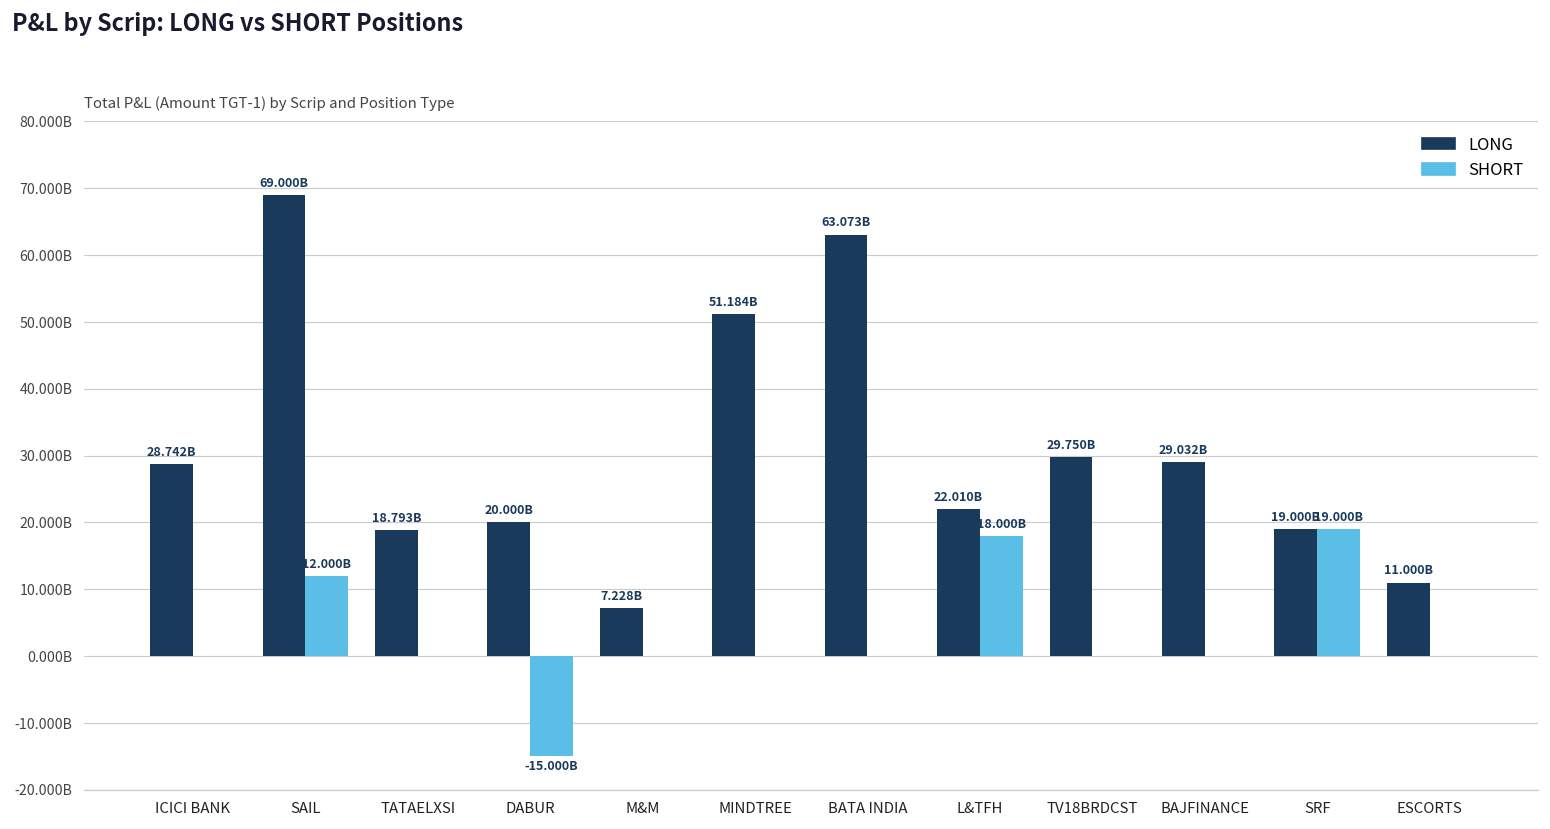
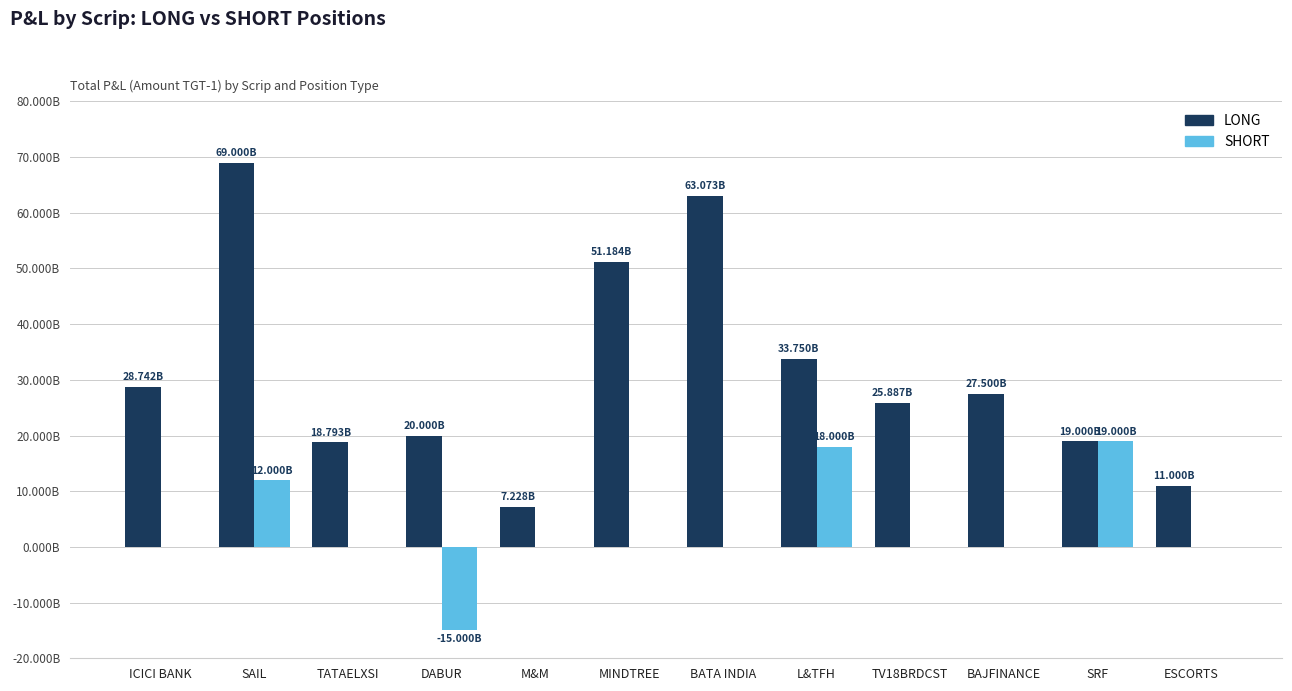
LONG, L&TFH: 22.010B -> 33.750B
LONG, TV18BRDCST: 29.750B -> 25.887B
LONG, BAJFINANCE: 29.032B -> 27.500B
